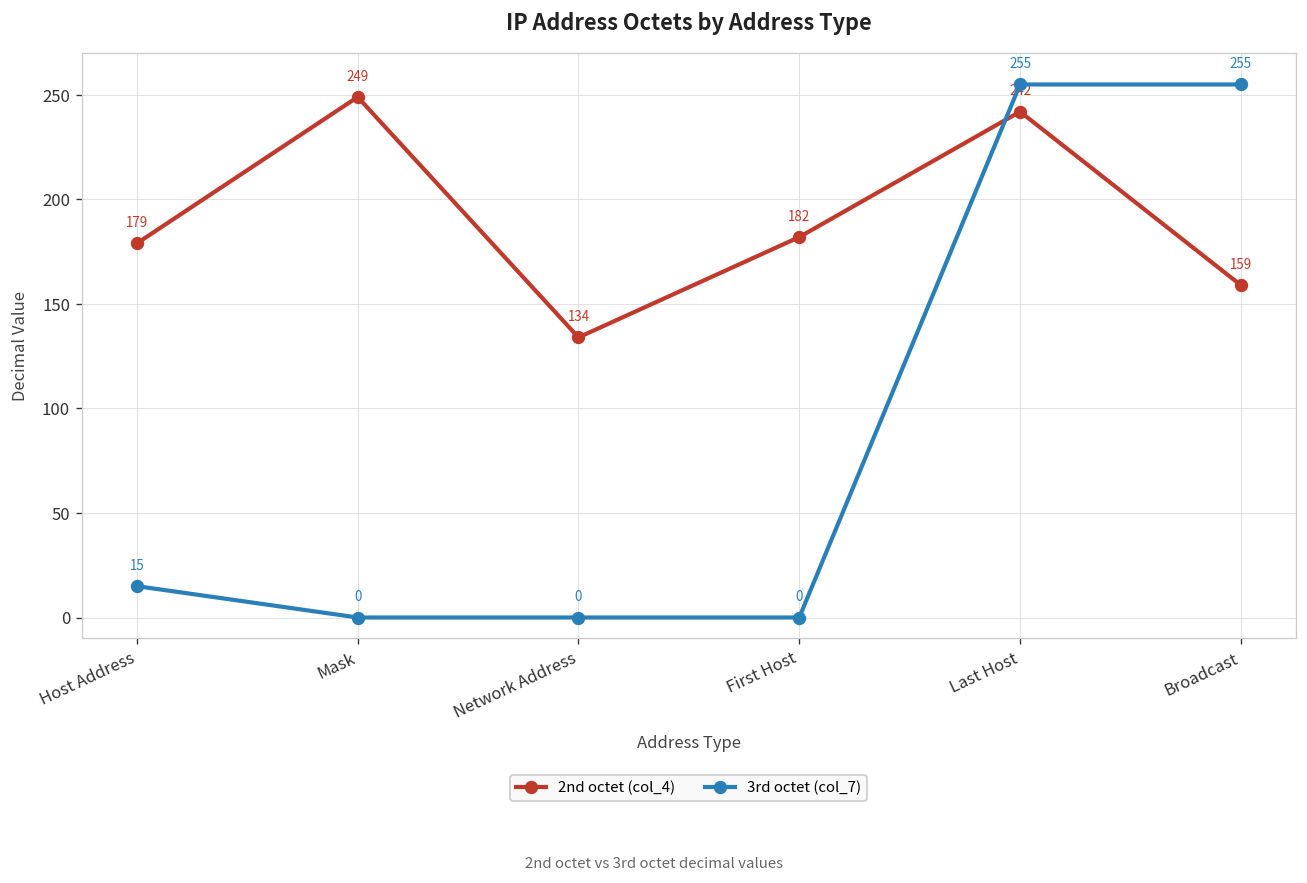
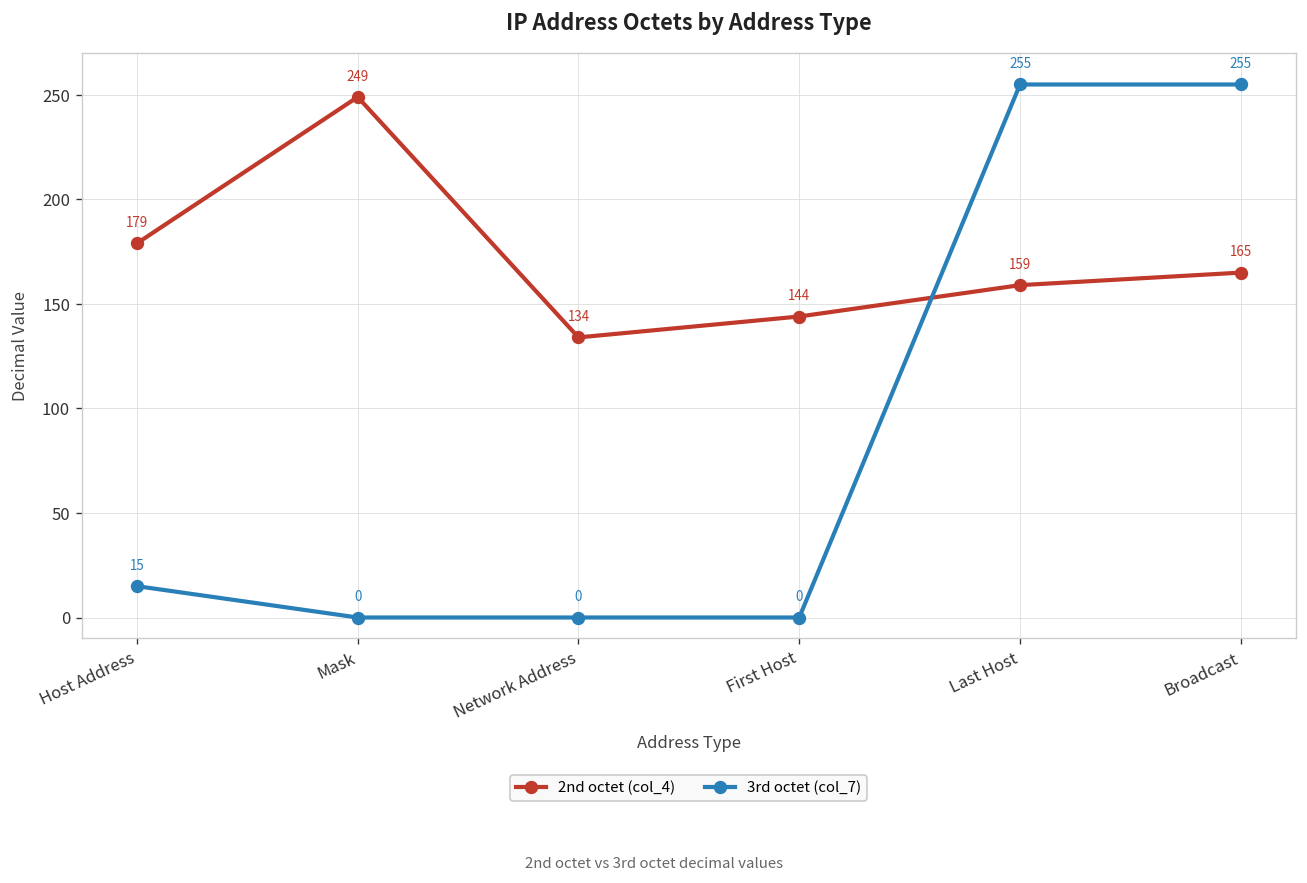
2nd octet (col_4), First Host: 182 -> 144
2nd octet (col_4), Last Host: 242 -> 159
2nd octet (col_4), Broadcast: 159 -> 165
